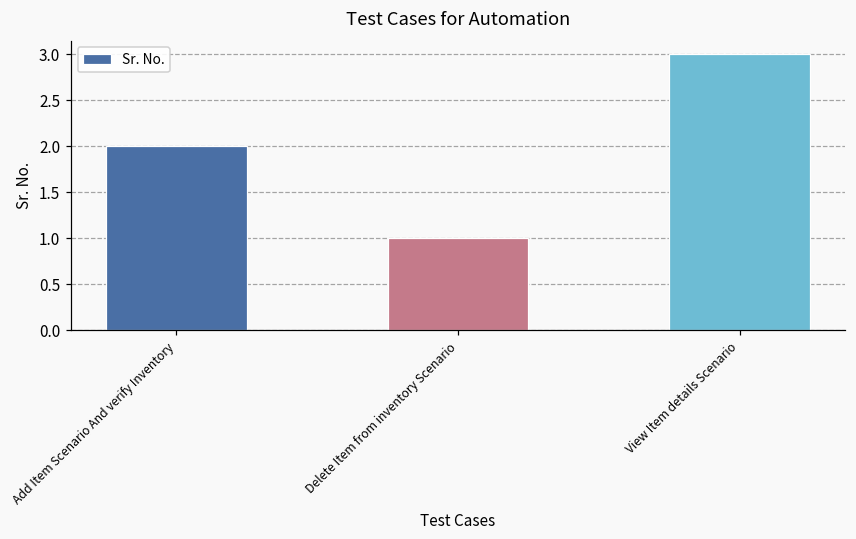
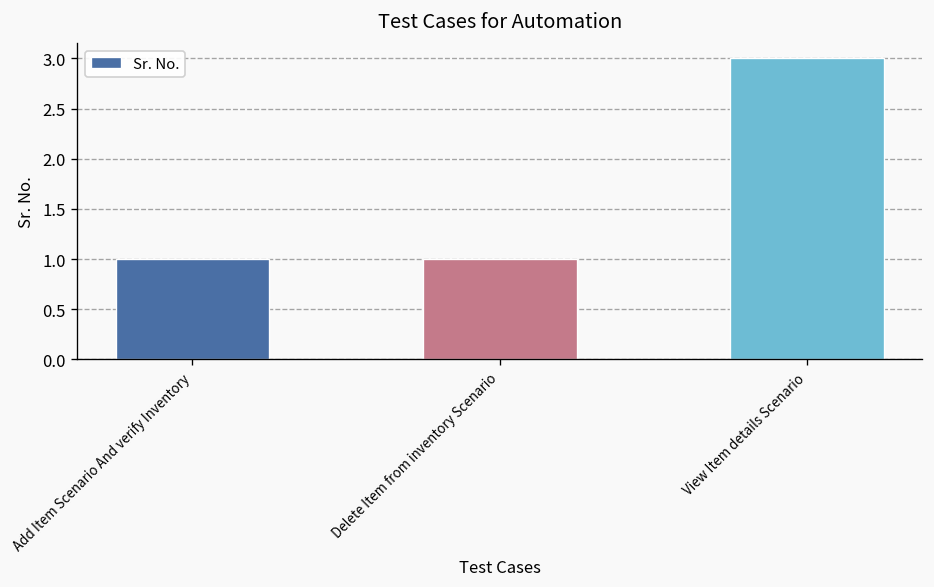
Add Item Scenario And verify Inventory: 2 -> 1
